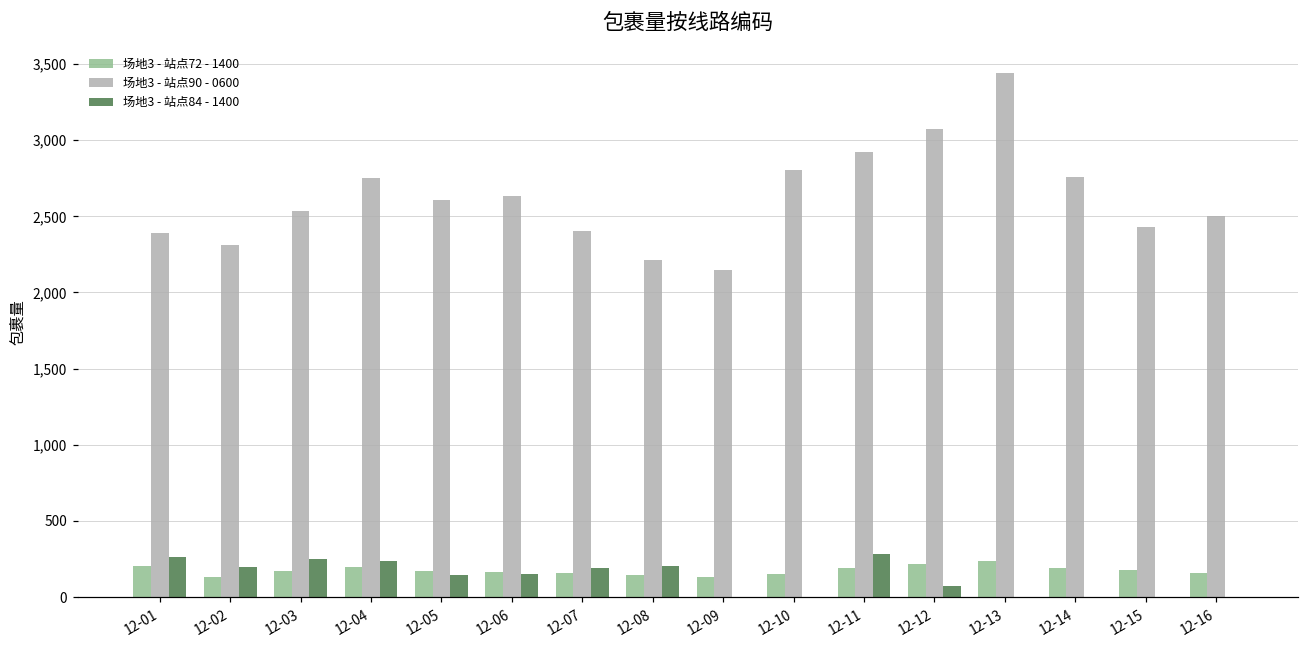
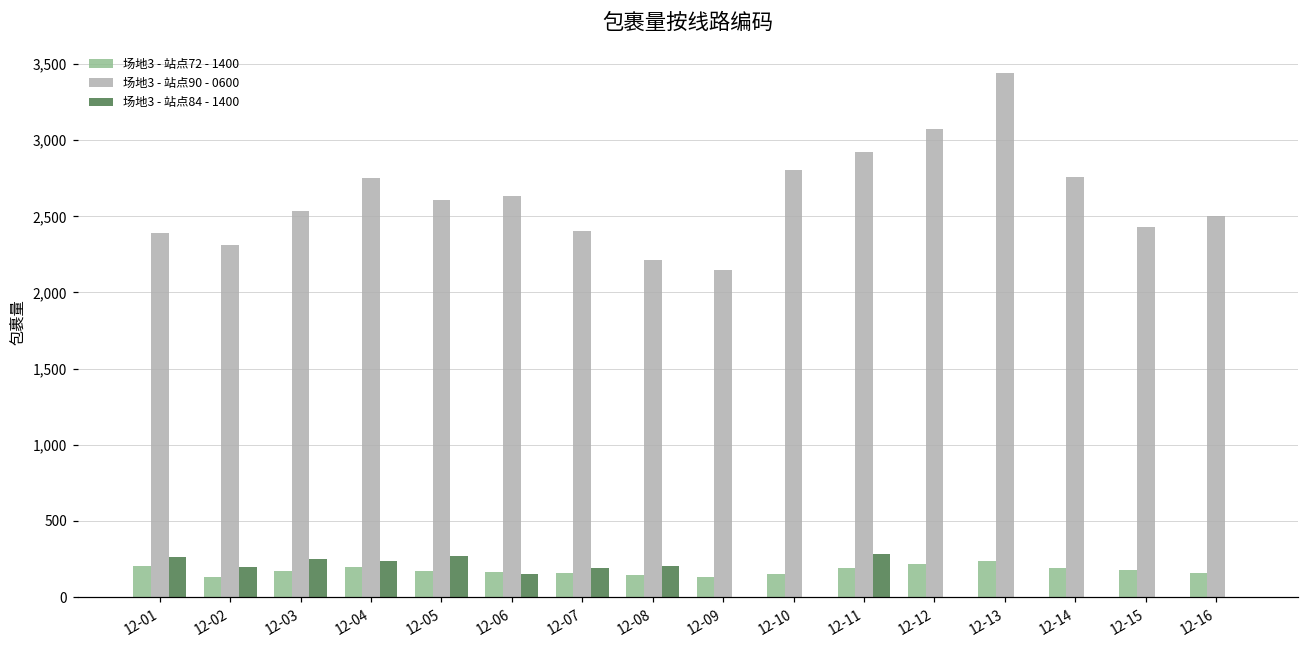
场地3 - 站点84 - 1400, 12-05: 150 -> 270
场地3 - 站点84 - 1400, 12-12: 70 -> 0
